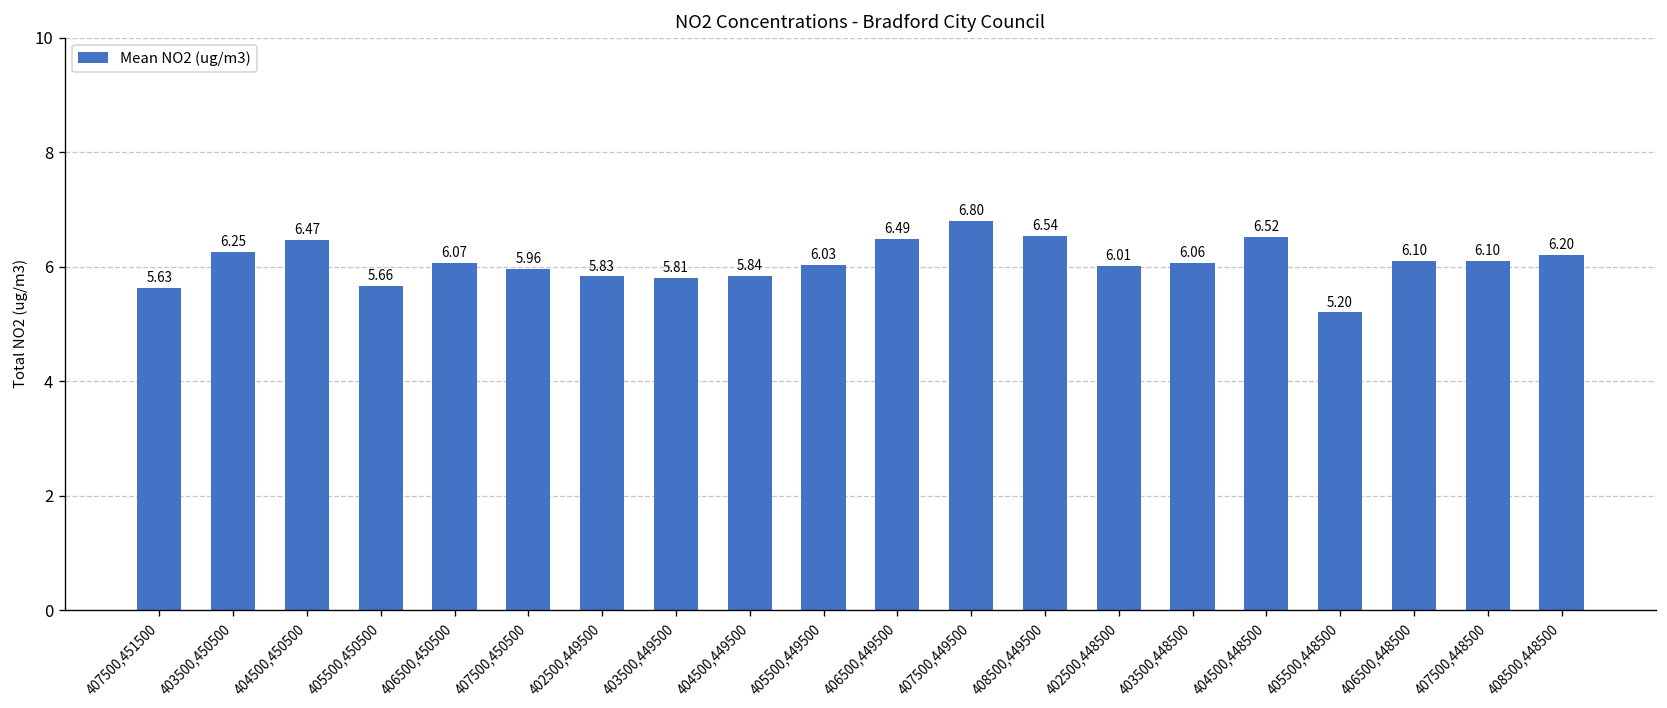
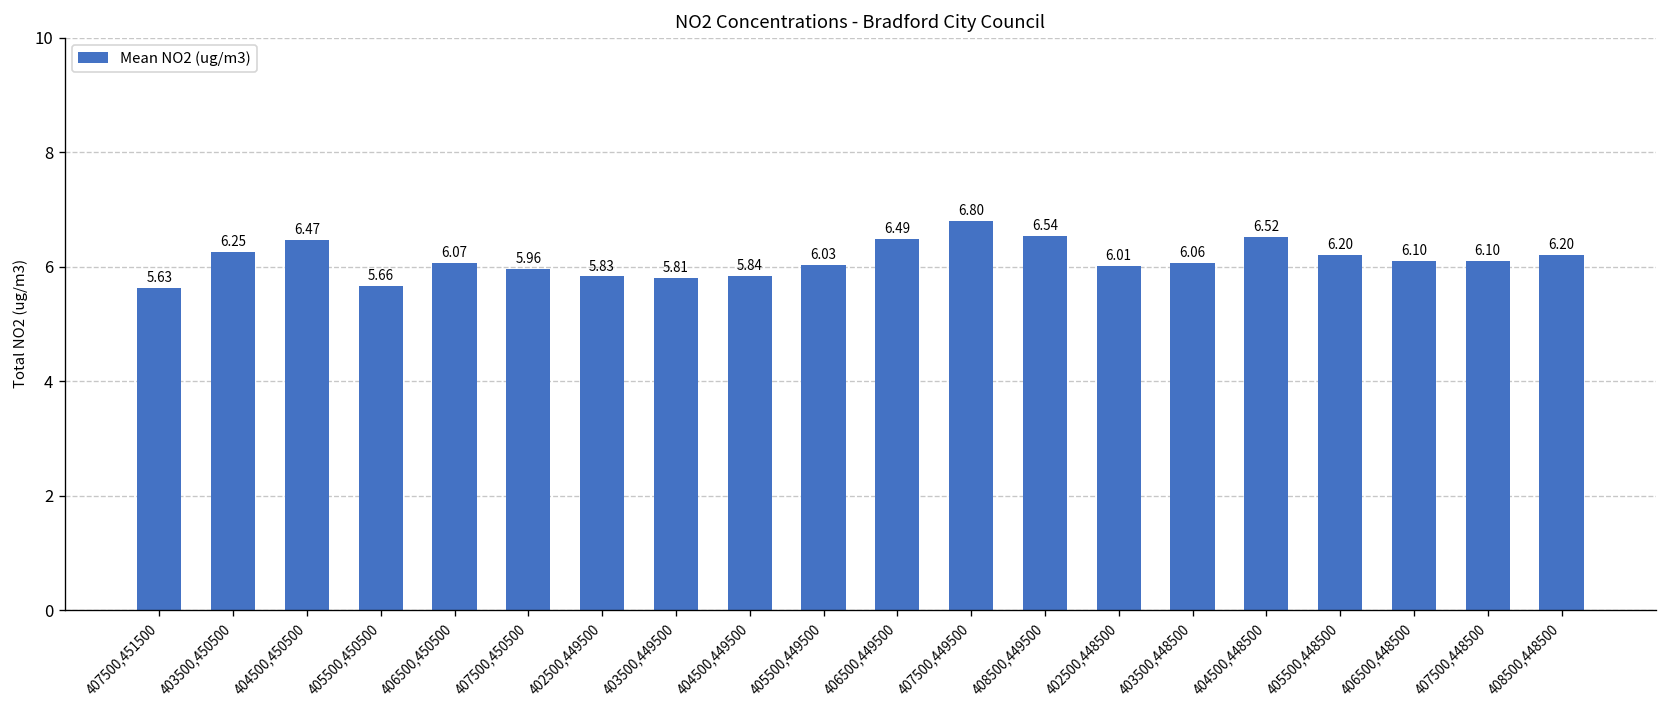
405500,448500: 5.20 -> 6.20
